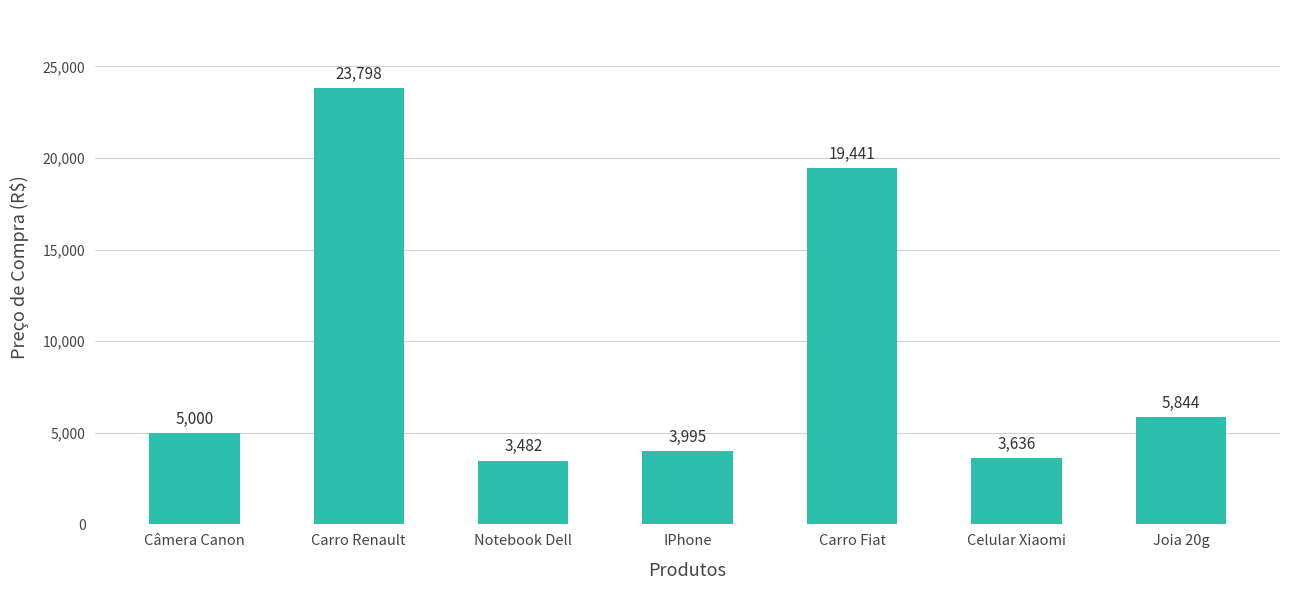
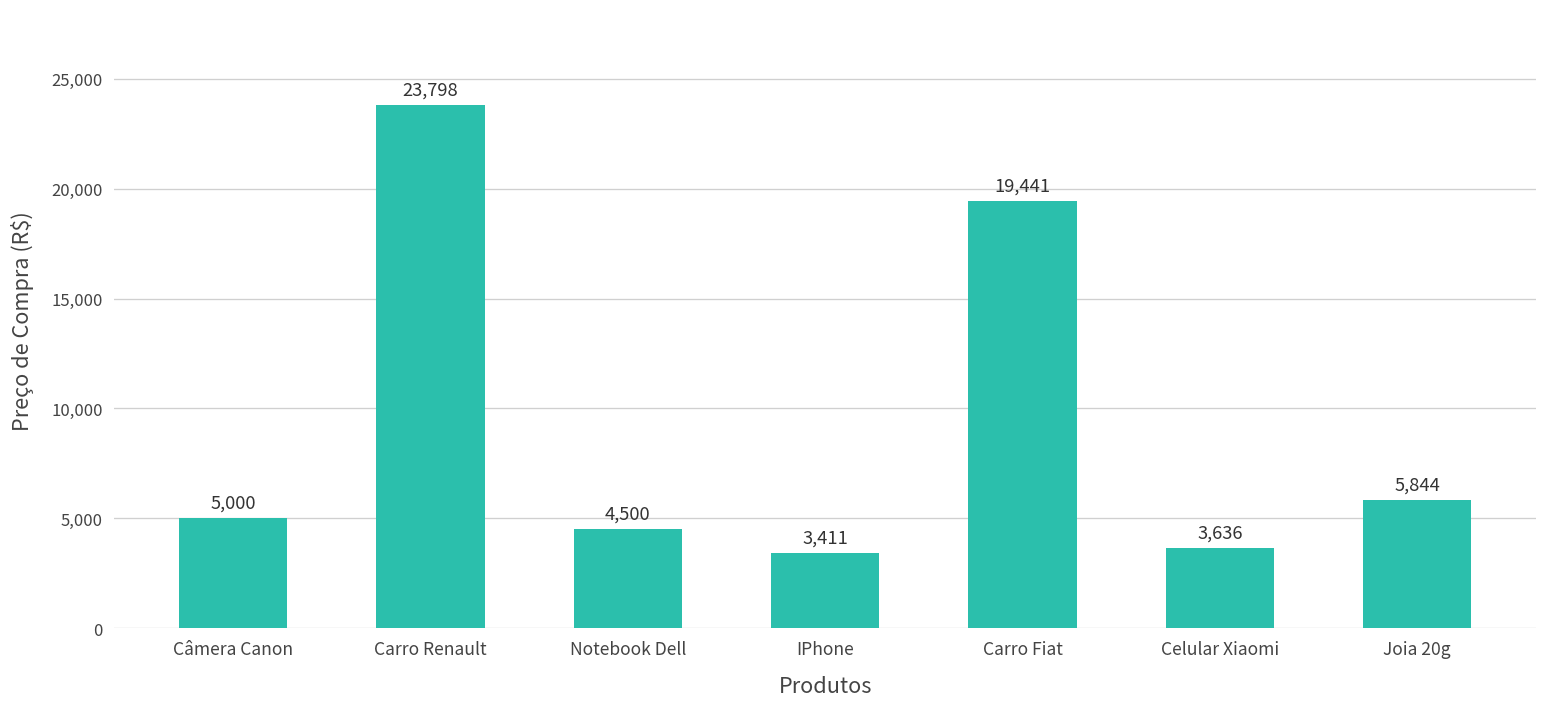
Notebook Dell: 3,482 -> 4,500
IPhone: 3,995 -> 3,411
